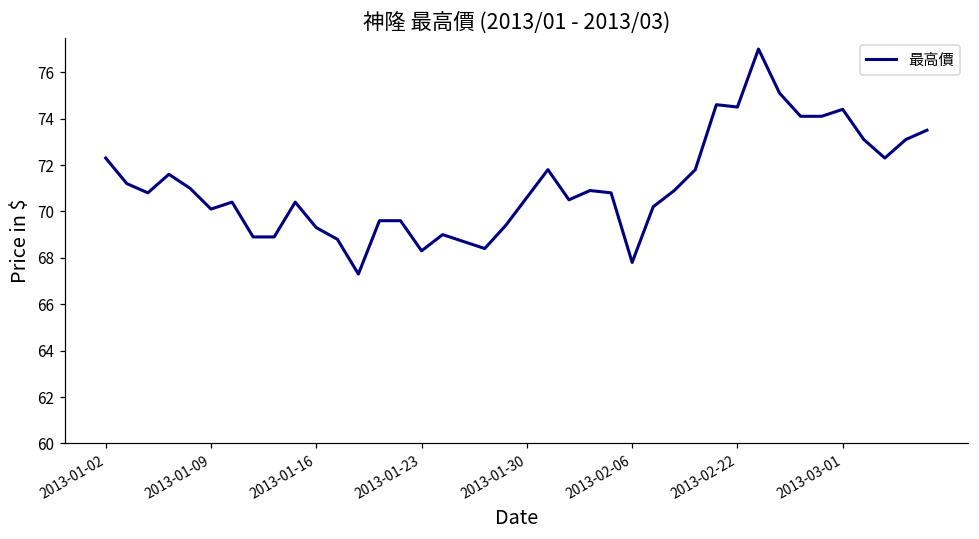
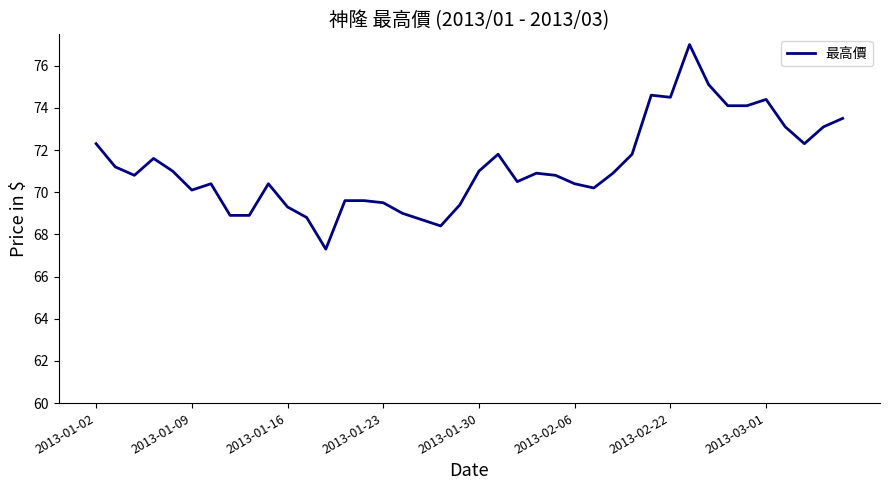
2013-01-23: 68.3 -> 69.5
2013-01-30: 70.6 -> 71.0
2013-02-06: 67.8 -> 70.4
